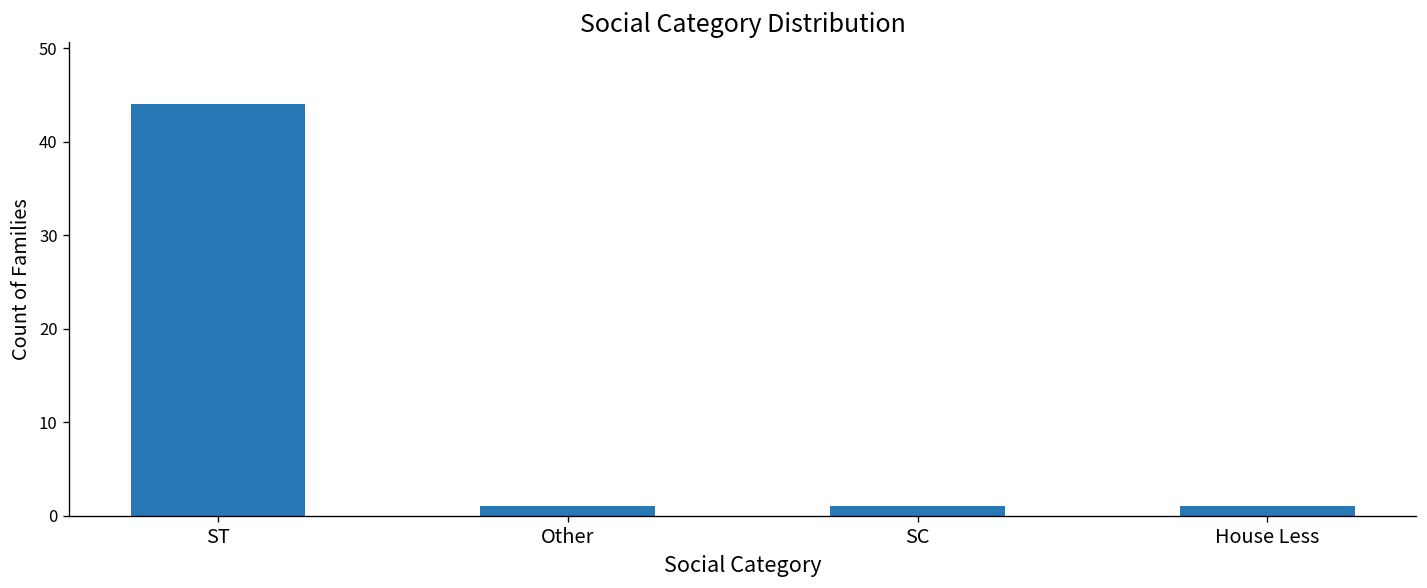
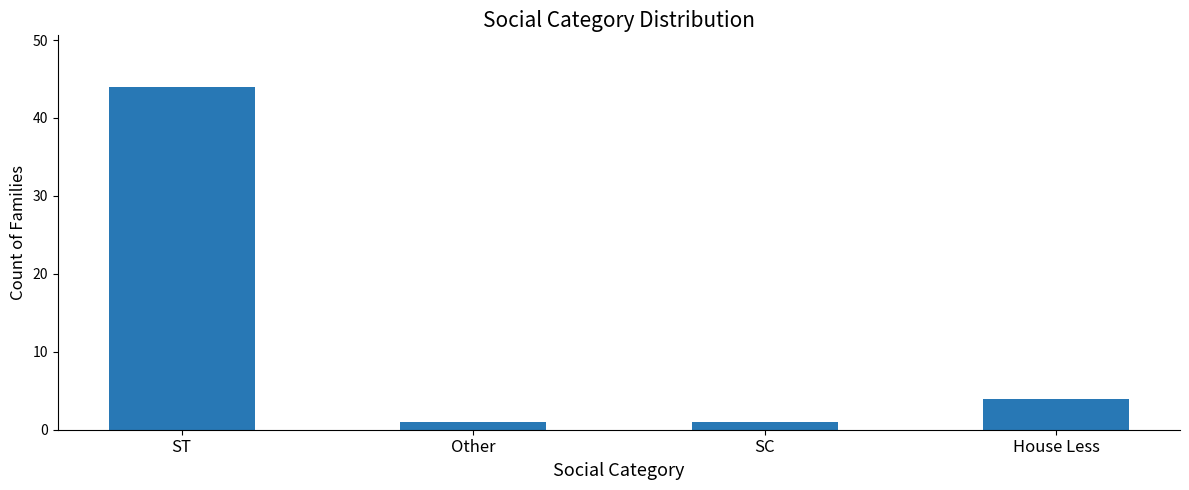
House Less: 1 -> 4
